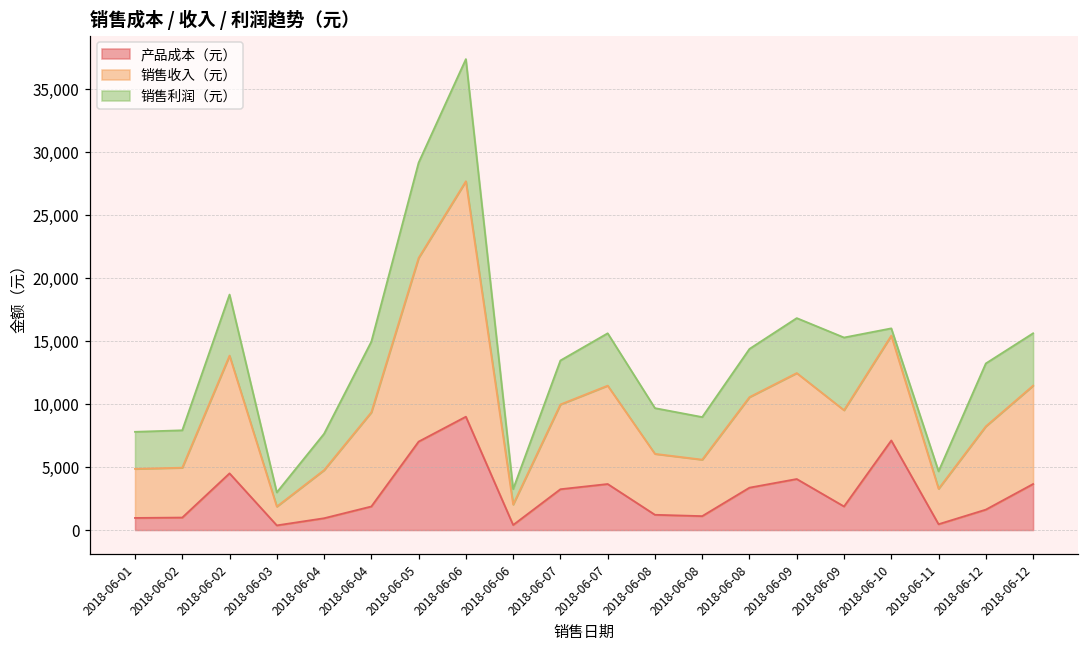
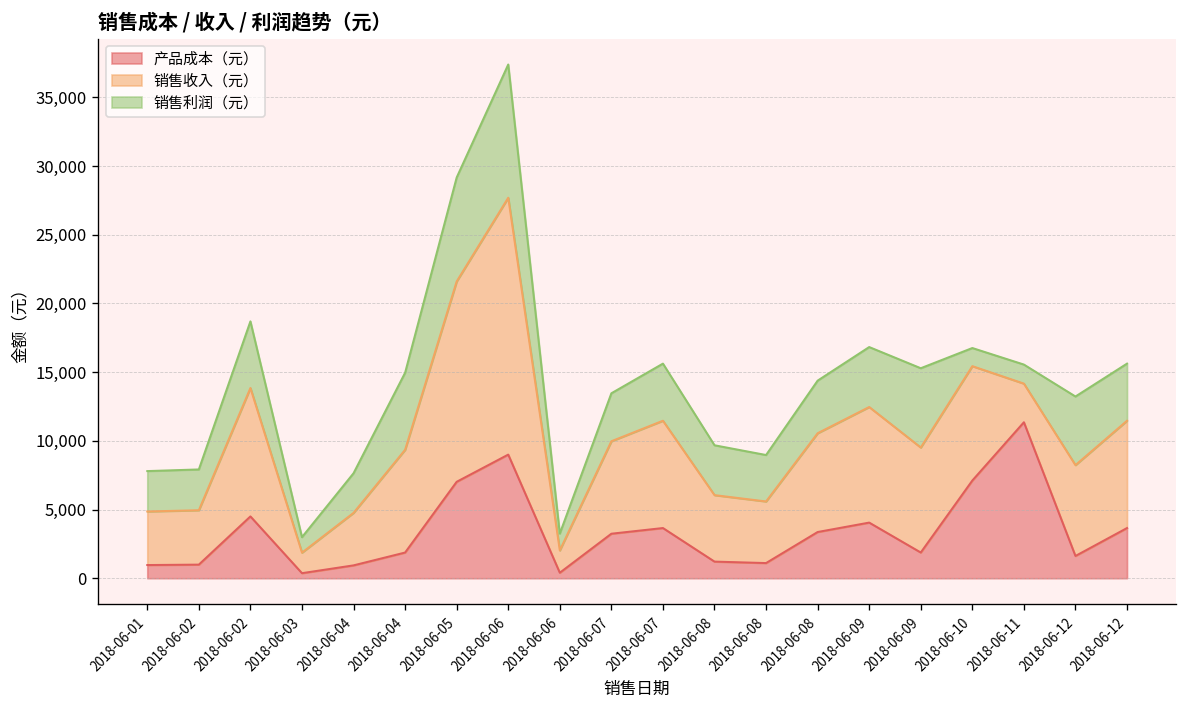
销售利润（元）, 2018-06-10: 600 -> 1,300
产品成本（元）, 2018-06-11: 500 -> 11,400
